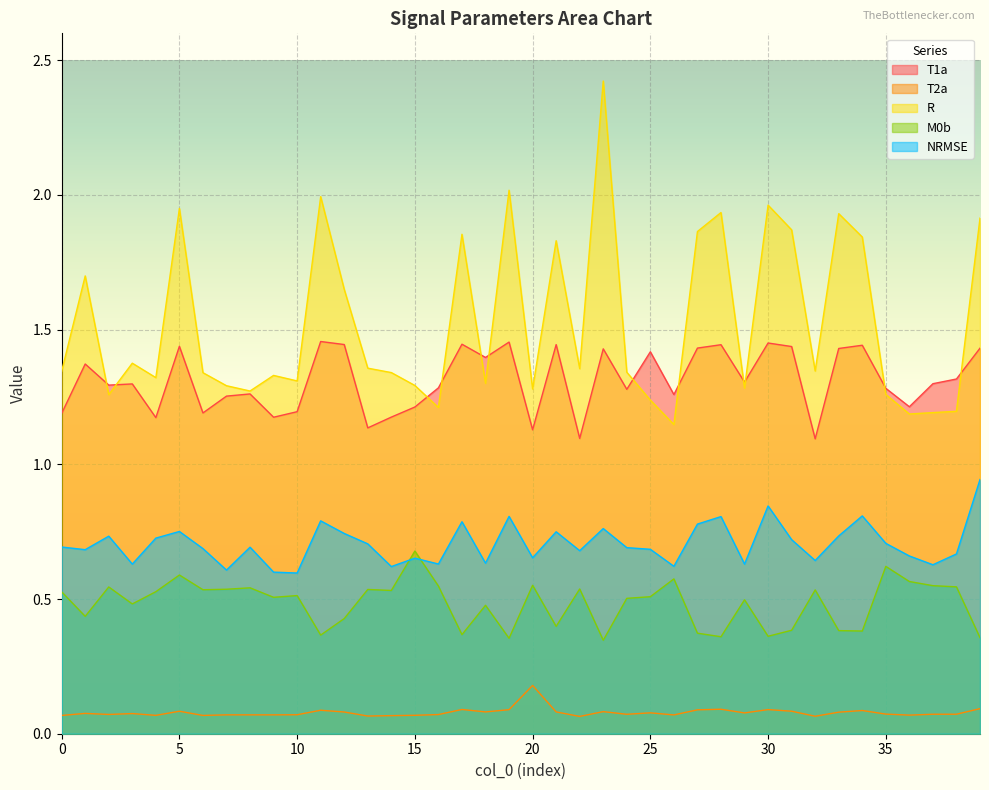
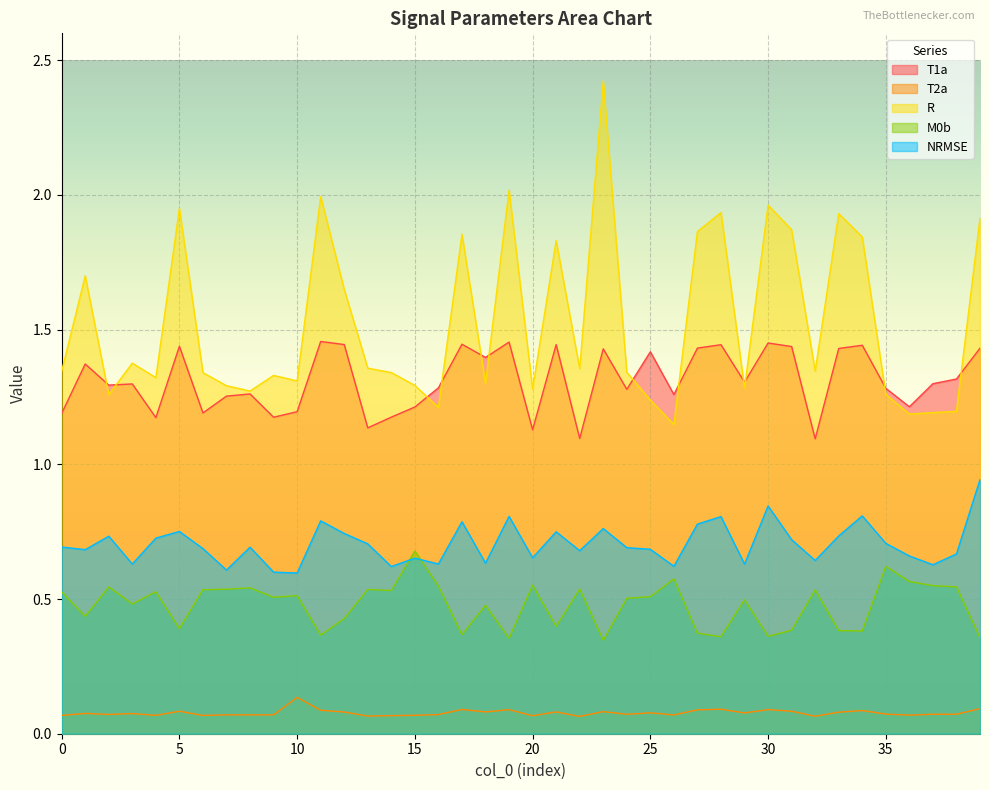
M0b, 5: 0.59 -> 0.39
T2a, 10: 0.07 -> 0.13
T2a, 20: 0.18 -> 0.07
